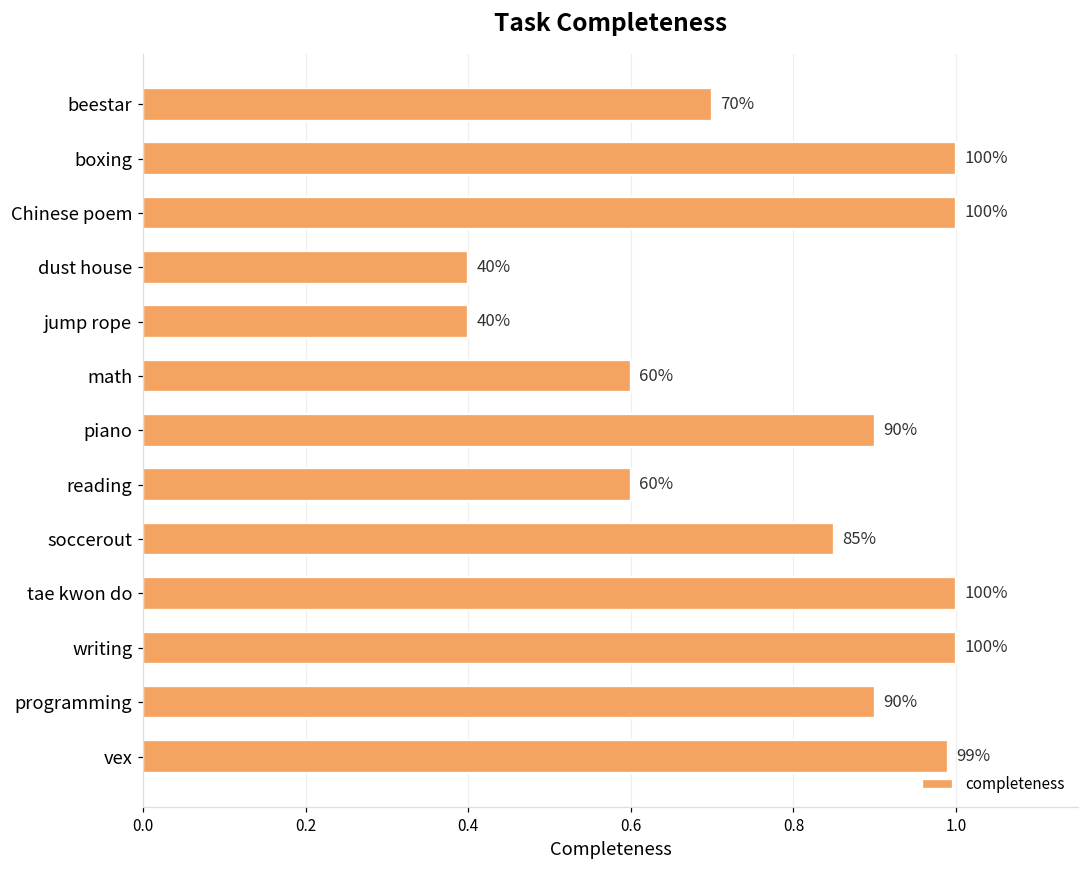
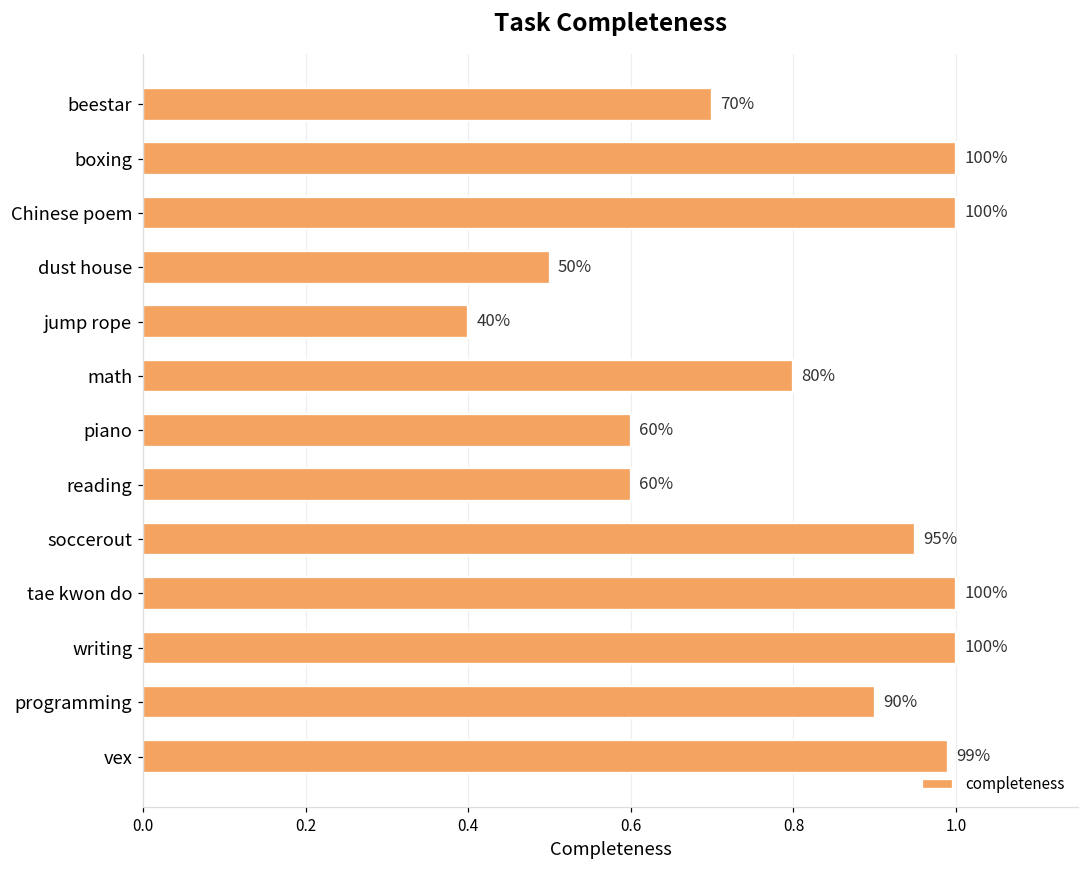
dust house: 40% -> 50%
math: 60% -> 80%
piano: 90% -> 60%
soccerout: 85% -> 95%
